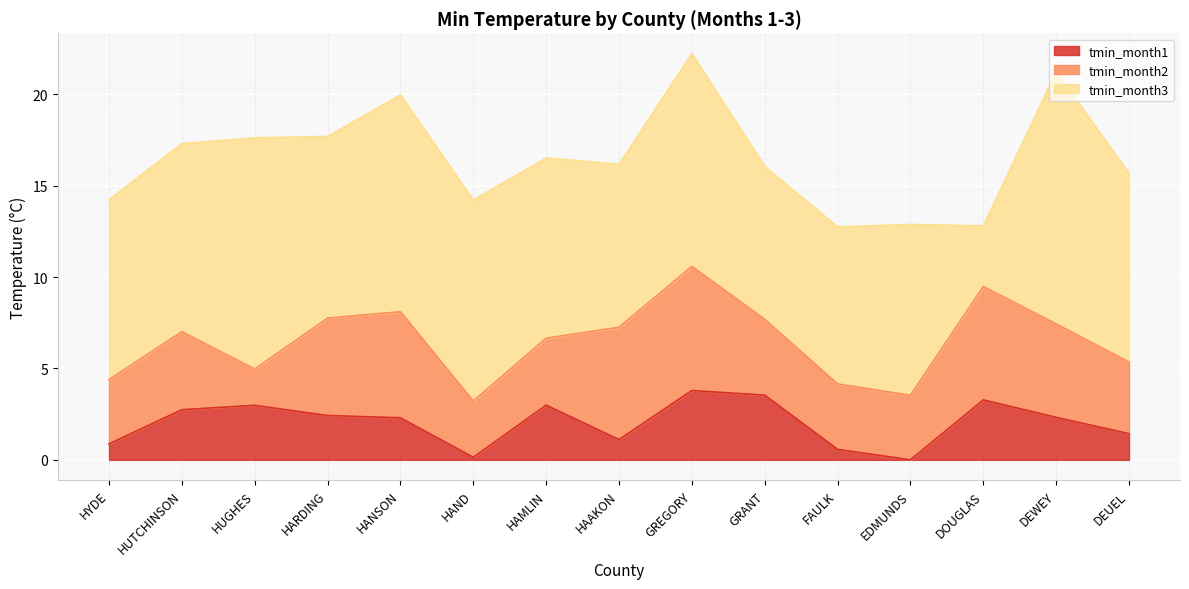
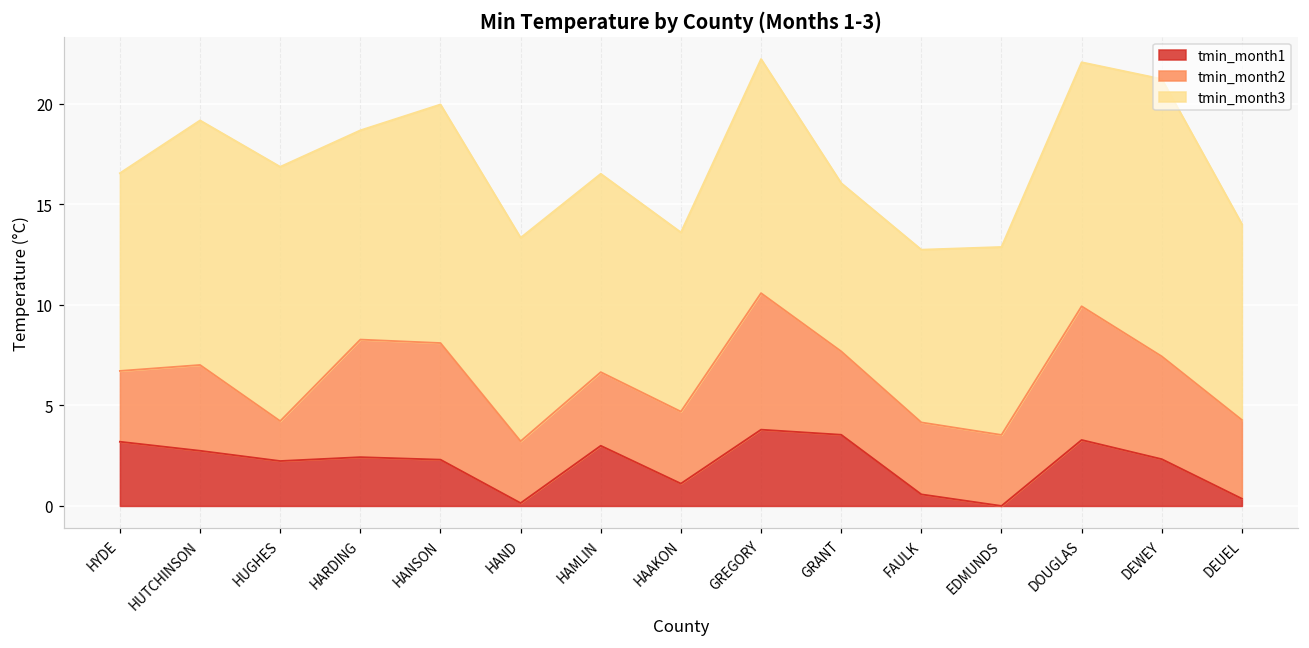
tmin_month1, HYDE: 0.9 -> 3.2
tmin_month3, HUTCHINSON: 10.3 -> 12.2
tmin_month1, HUGHES: 3.0 -> 2.2
tmin_month2, HARDING: 5.3 -> 5.8
tmin_month3, HARDING: 9.9 -> 10.4
tmin_month3, HAND: 11.0 -> 10.1
tmin_month2, HAAKON: 6.1 -> 3.6
tmin_month2, DOUGLAS: 6.2 -> 6.6
tmin_month3, DOUGLAS: 3.3 -> 12.1
tmin_month1, DEUEL: 1.4 -> 0.4
tmin_month3, DEUEL: 10.3 -> 9.7
